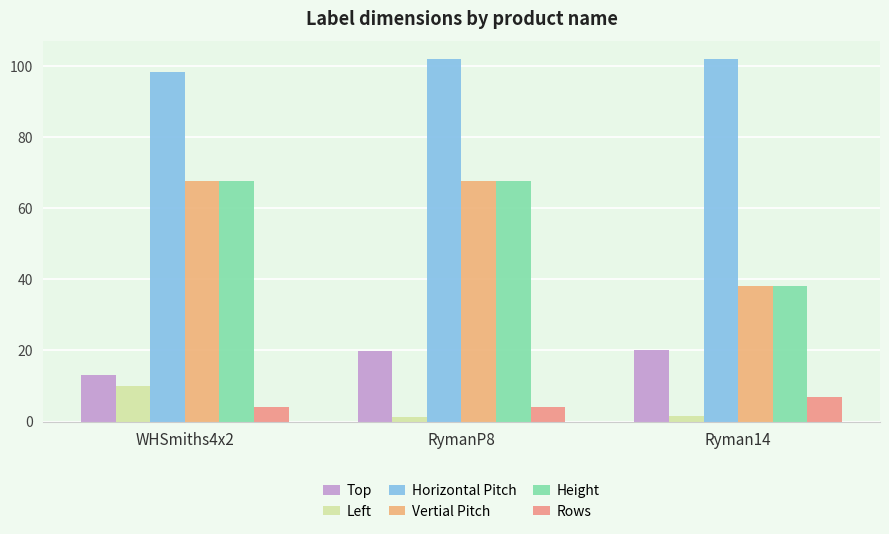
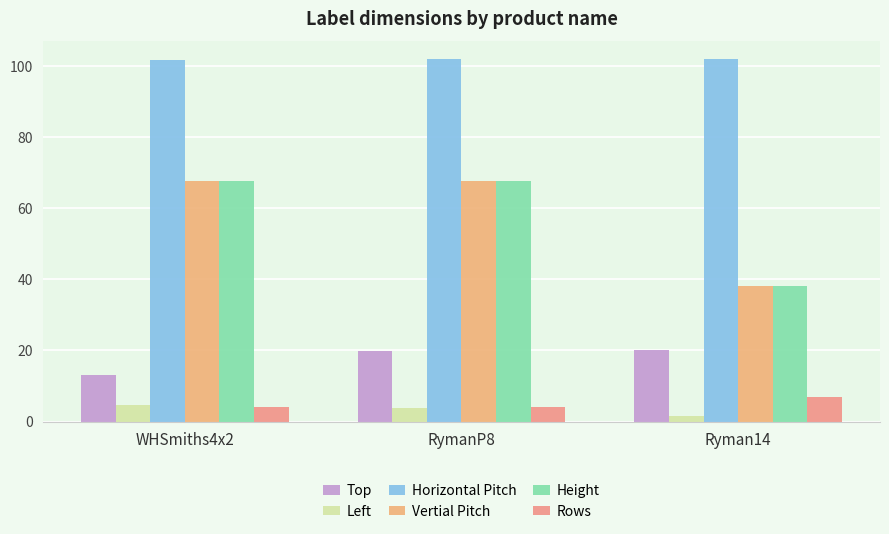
Left, WHSmiths4x2: 10 -> 5
Horizontal Pitch, WHSmiths4x2: 98 -> 102
Left, RymanP8: 1 -> 4
